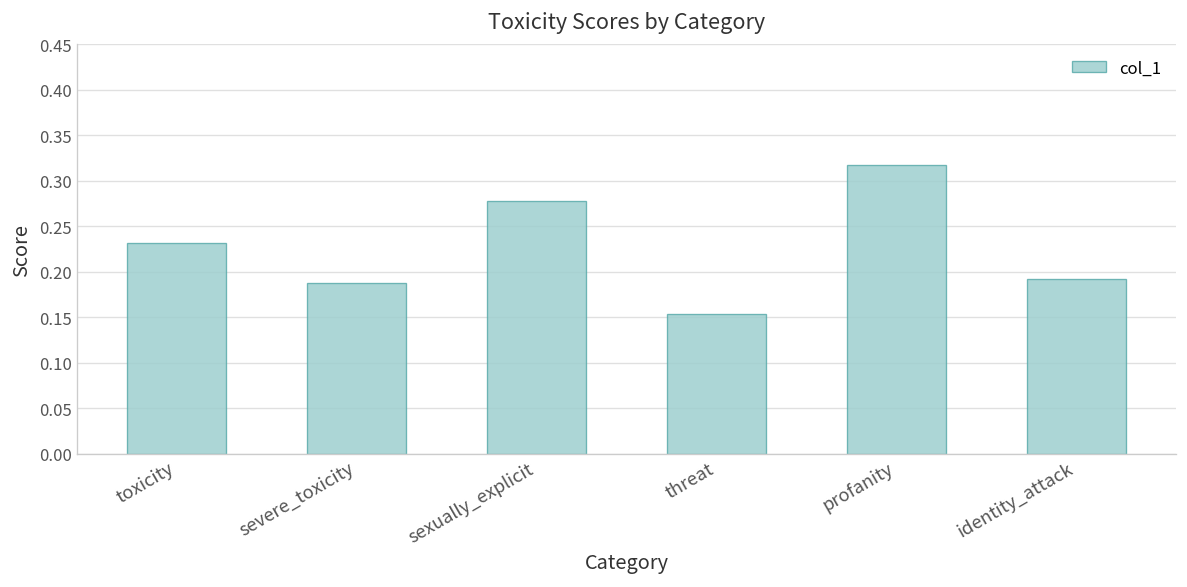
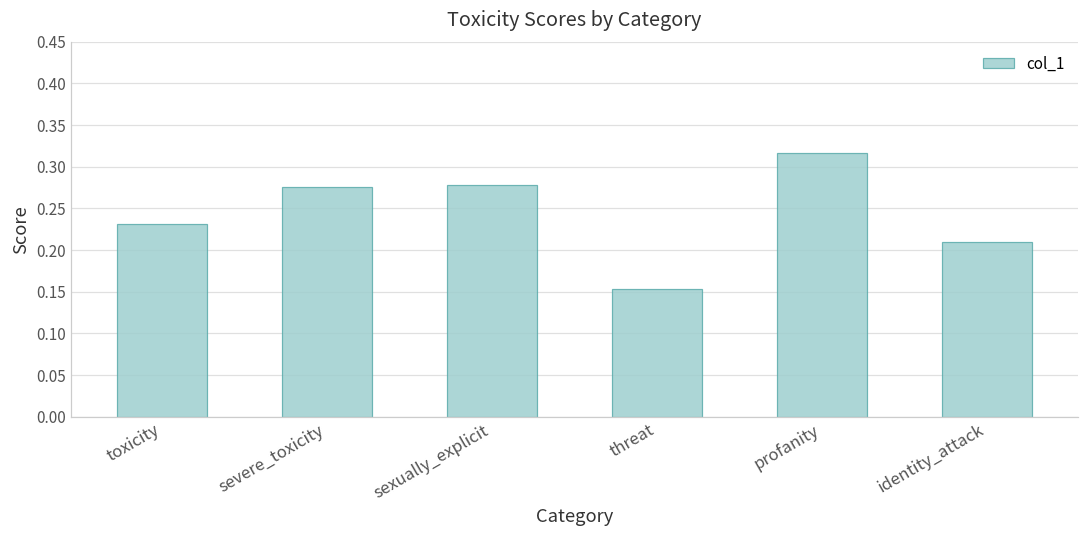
severe_toxicity: 0.19 -> 0.28
identity_attack: 0.19 -> 0.21
